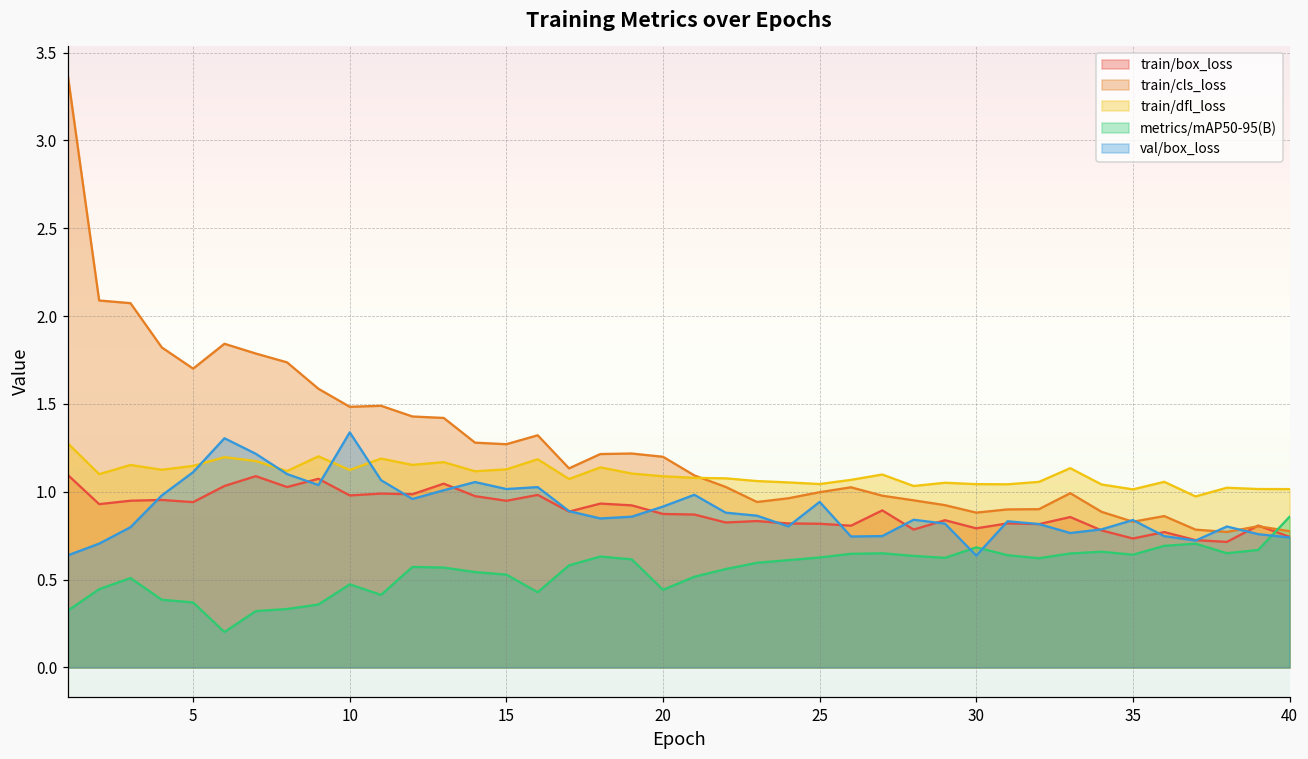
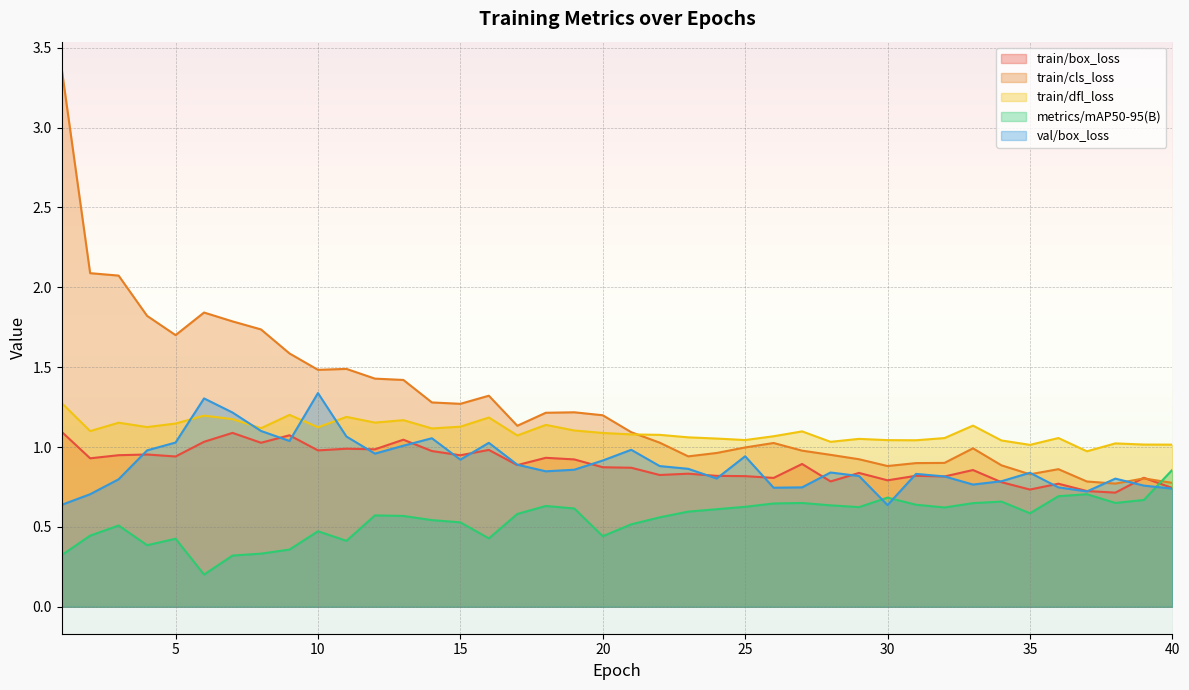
metrics/mAP50-95(B), 5: 0.37 -> 0.43
val/box_loss, 5: 1.11 -> 1.03
val/box_loss, 15: 1.02 -> 0.92
metrics/mAP50-95(B), 35: 0.64 -> 0.59
